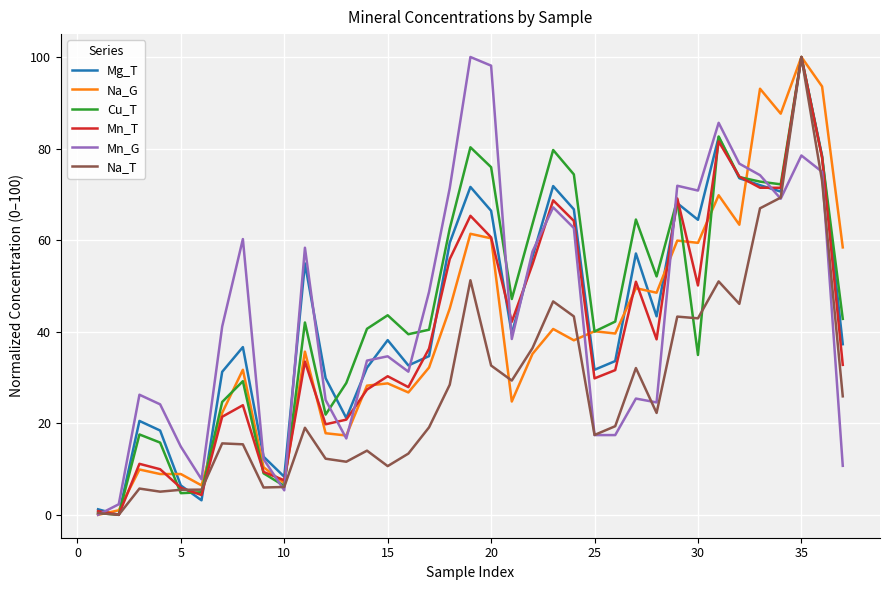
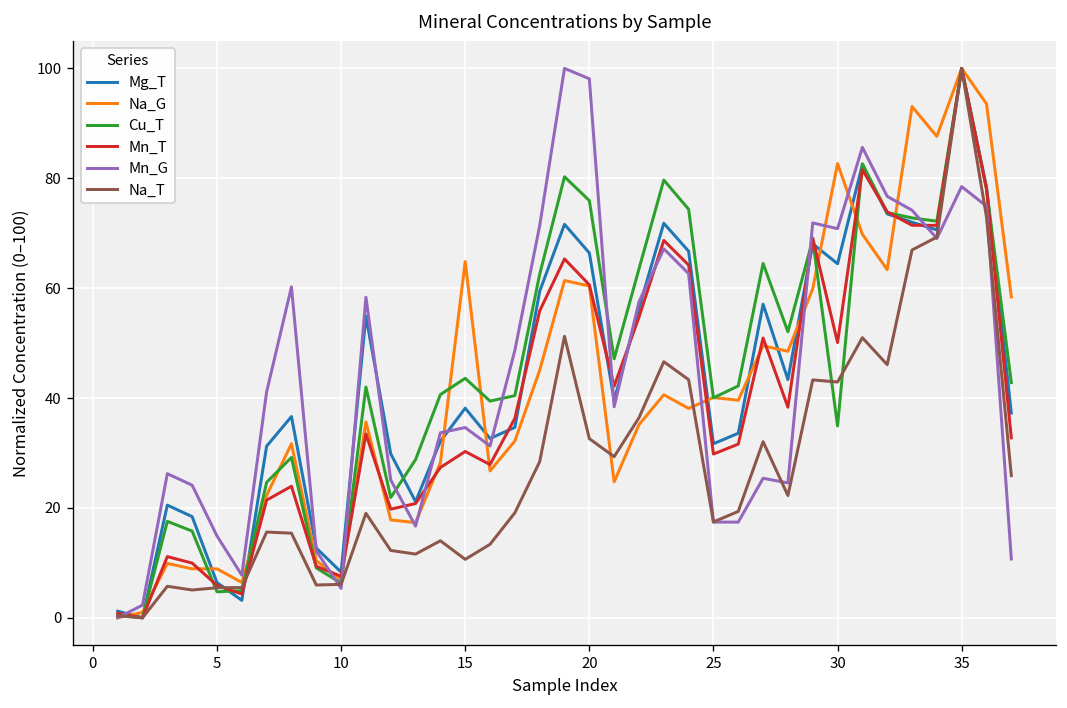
Na_G, 15: 29 -> 65
Na_G, 30: 59 -> 83
